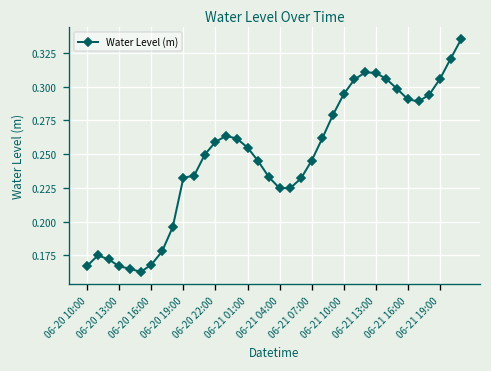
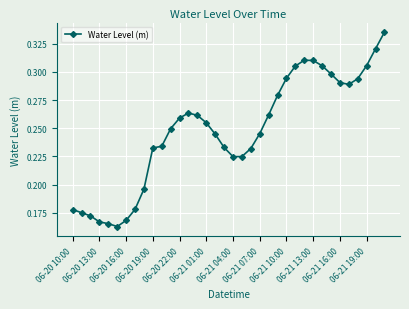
06-20 10:00: 0.167 -> 0.178
